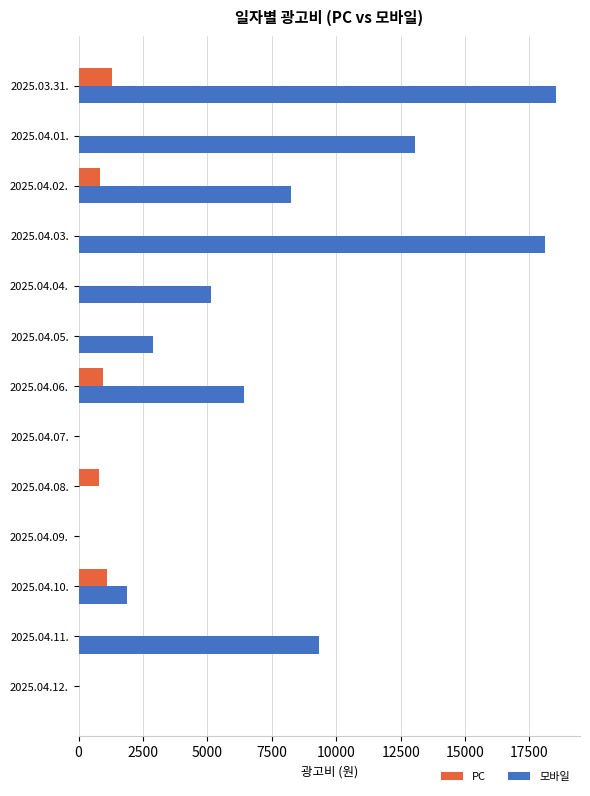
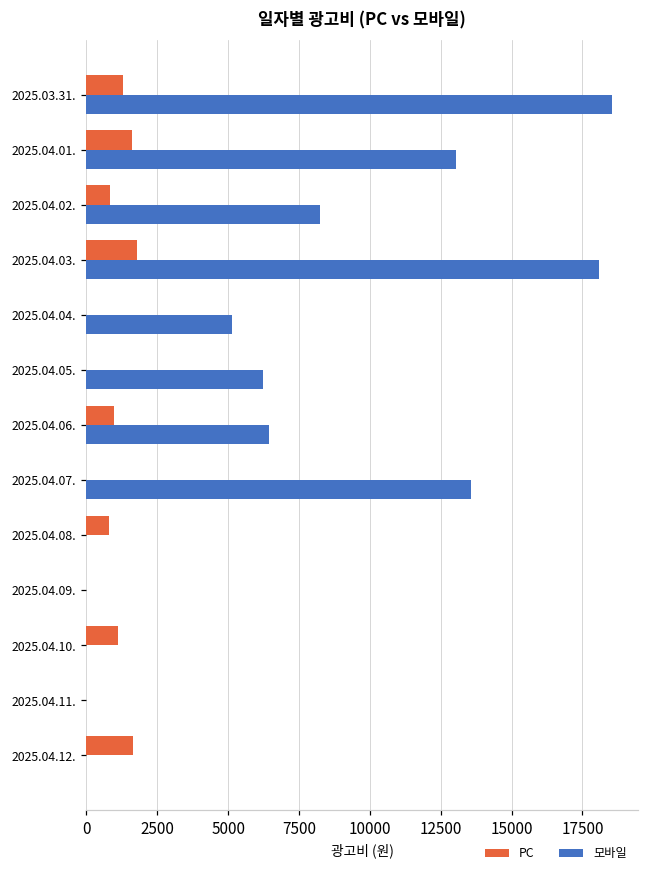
PC, 2025.04.01.: 0 -> 1600
PC, 2025.04.03.: 0 -> 1800
모바일, 2025.04.05.: 2900 -> 6200
모바일, 2025.04.07.: 0 -> 13600
모바일, 2025.04.10.: 1900 -> 0
모바일, 2025.04.11.: 9300 -> 0
PC, 2025.04.12.: 0 -> 1600
